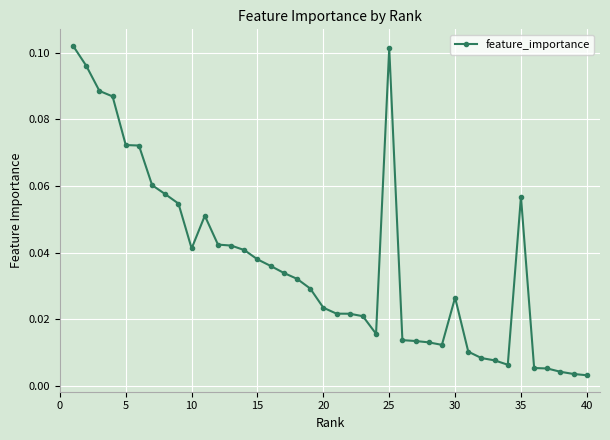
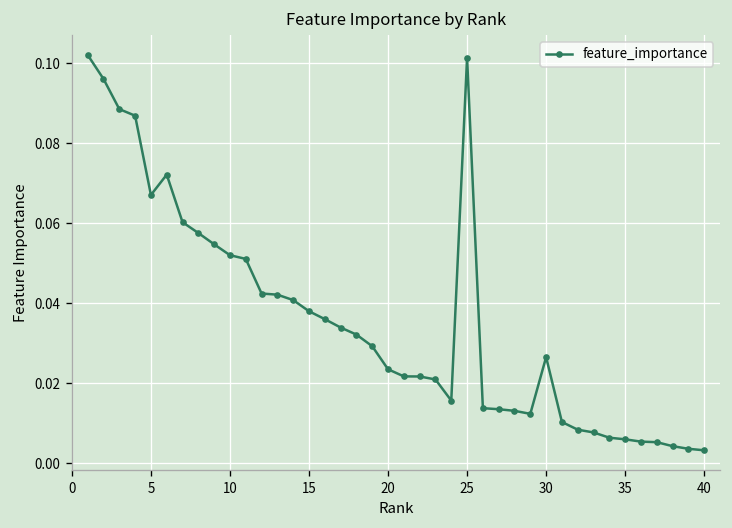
5: 0.072 -> 0.067
10: 0.041 -> 0.052
35: 0.057 -> 0.006
